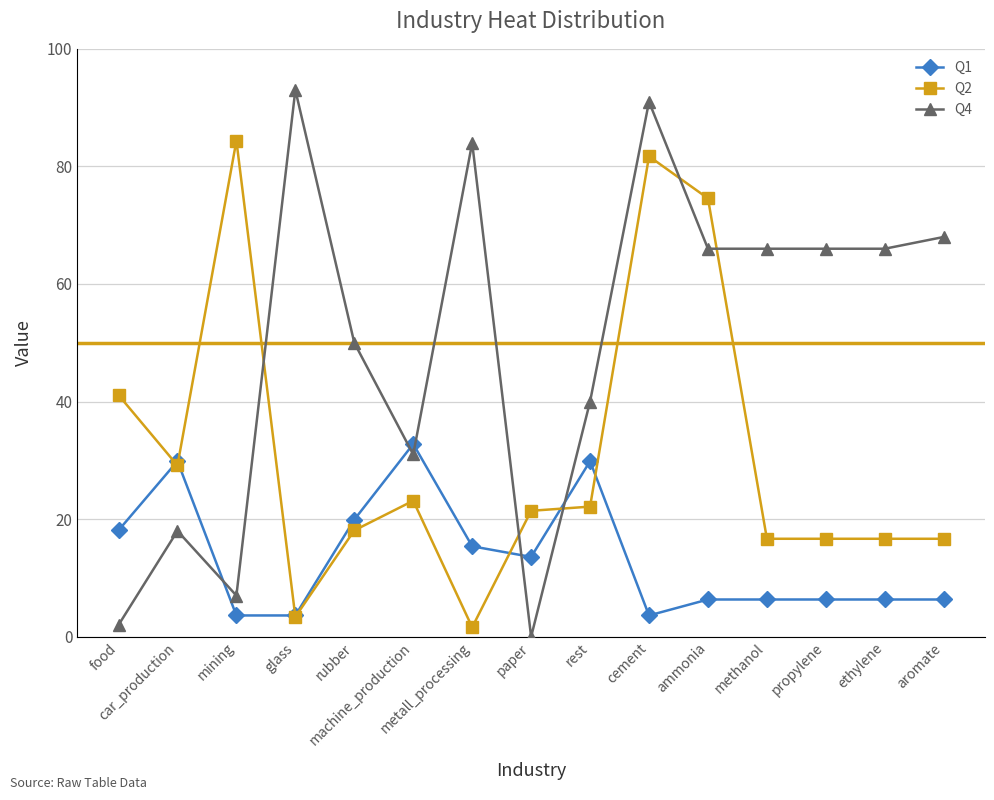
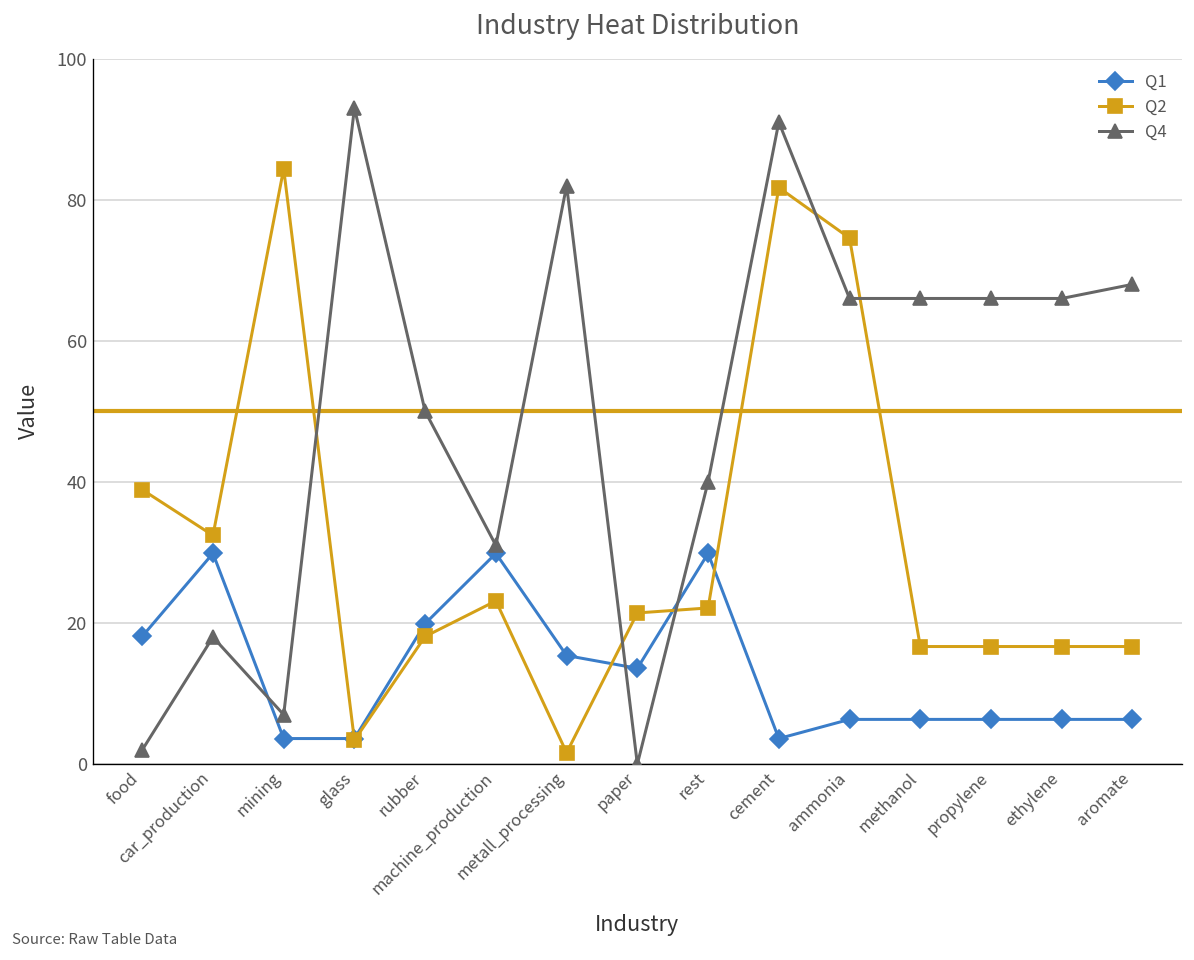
Q2, food: 41 -> 39
Q2, car_production: 29 -> 32
Q1, machine_production: 33 -> 30
Q4, metall_processing: 84 -> 82
